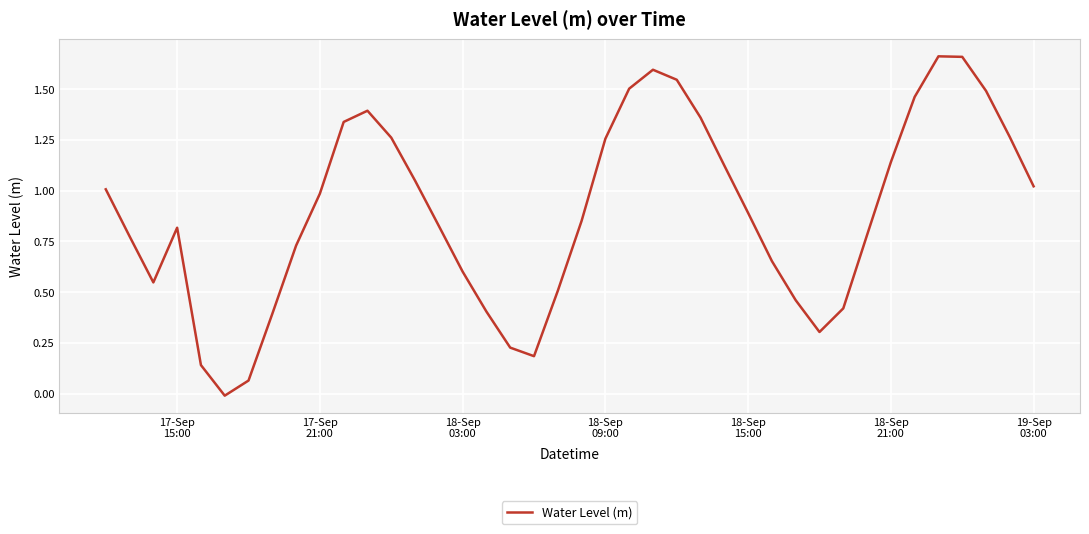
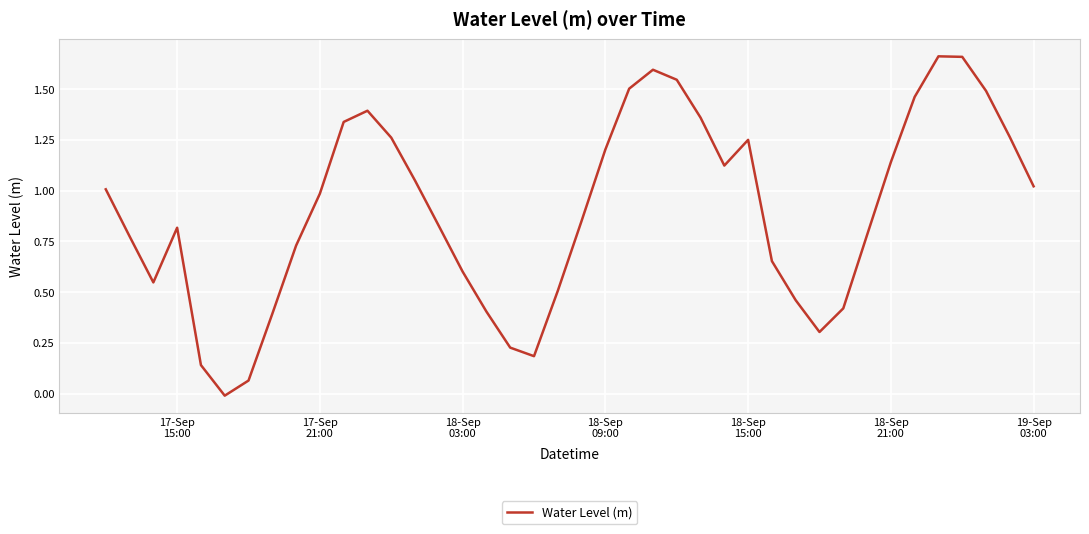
18-Sep 09:00: 1.26 -> 1.20
18-Sep 15:00: 0.89 -> 1.25
